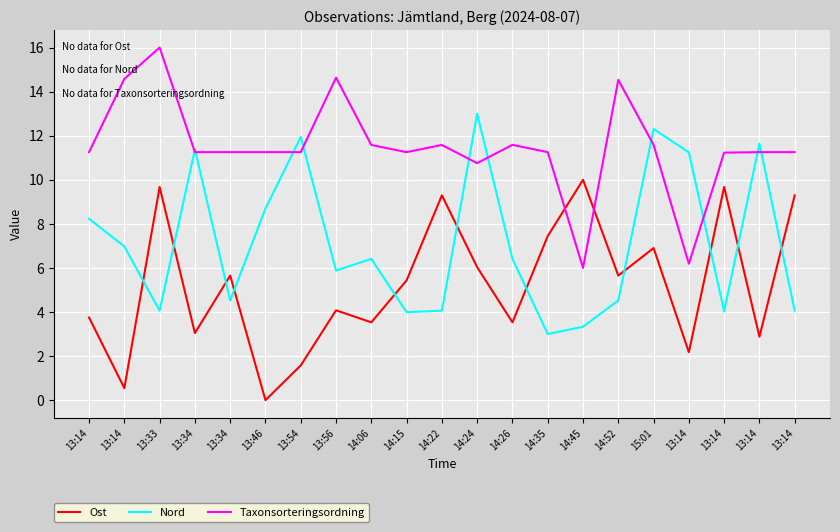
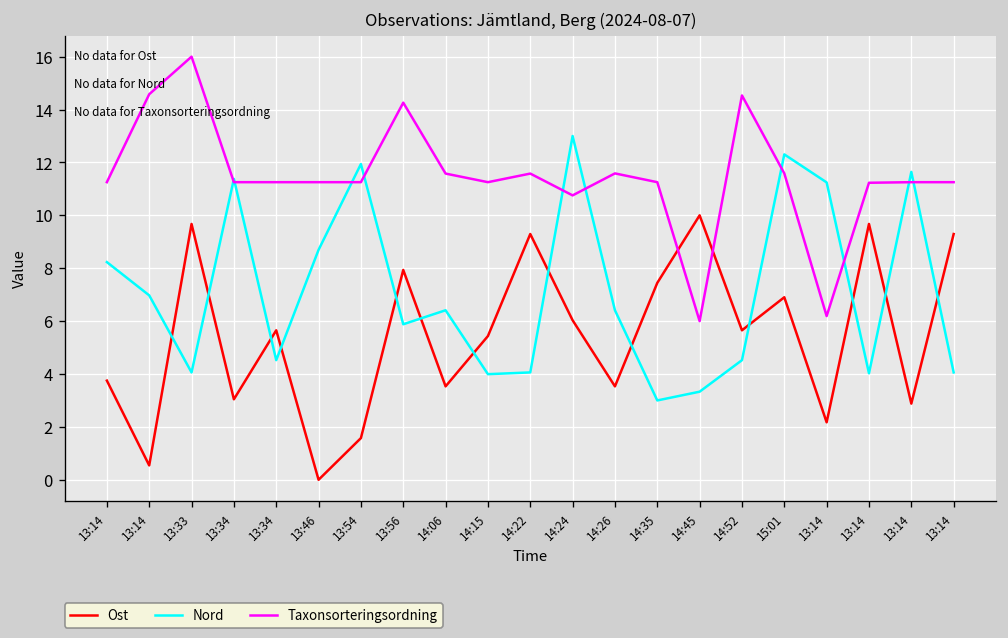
Ost, 13:56: 4.1 -> 7.9
Taxonsorteringsordning, 13:56: 14.6 -> 14.3
